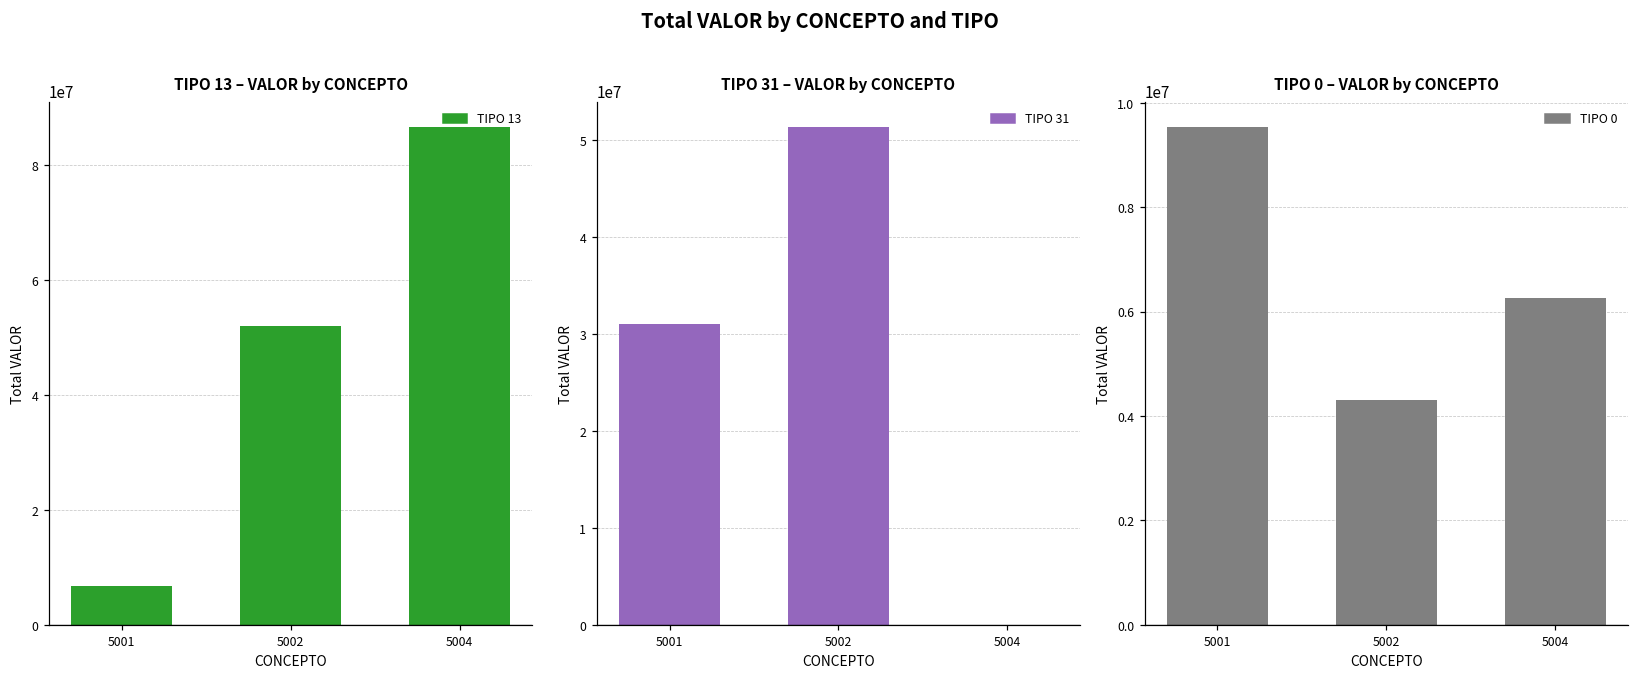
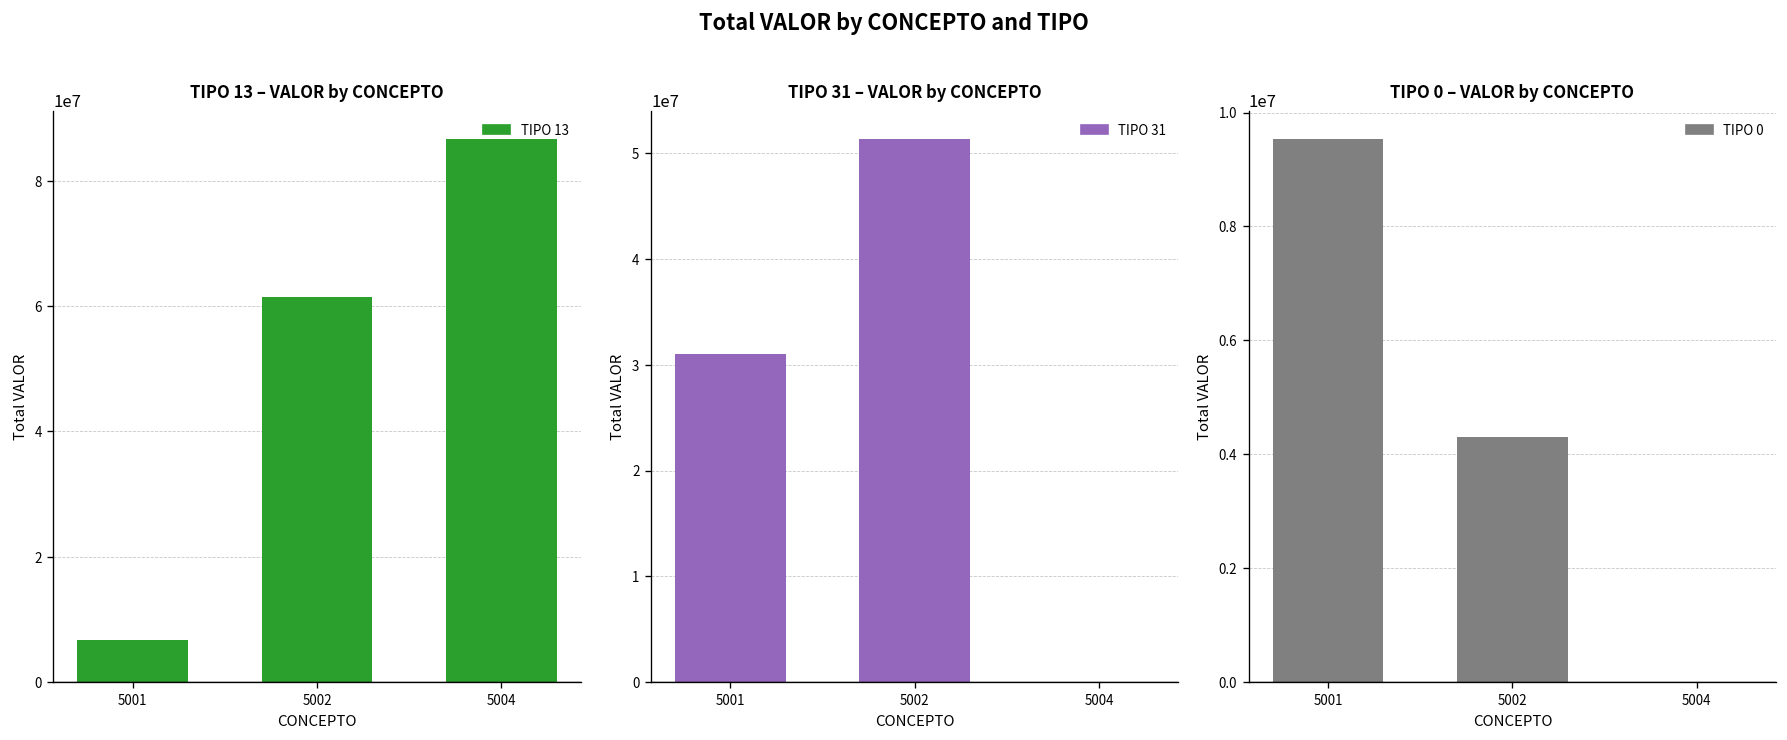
TIPO 13 – VALOR by CONCEPTO, 5002: 52000000 -> 61000000
TIPO 0 – VALOR by CONCEPTO, 5004: 6300000 -> 0
